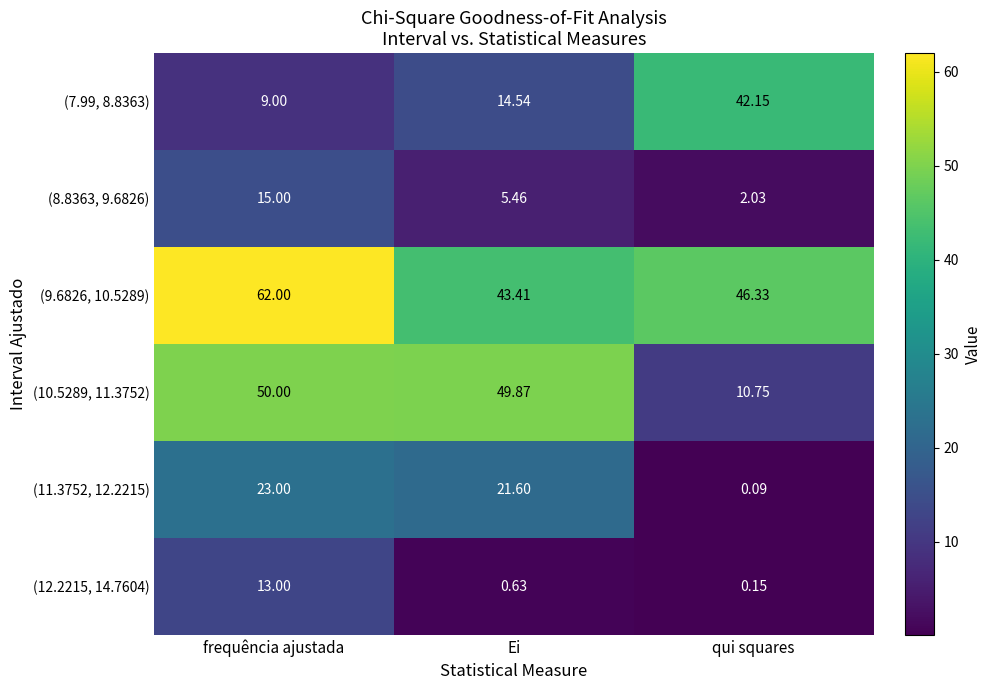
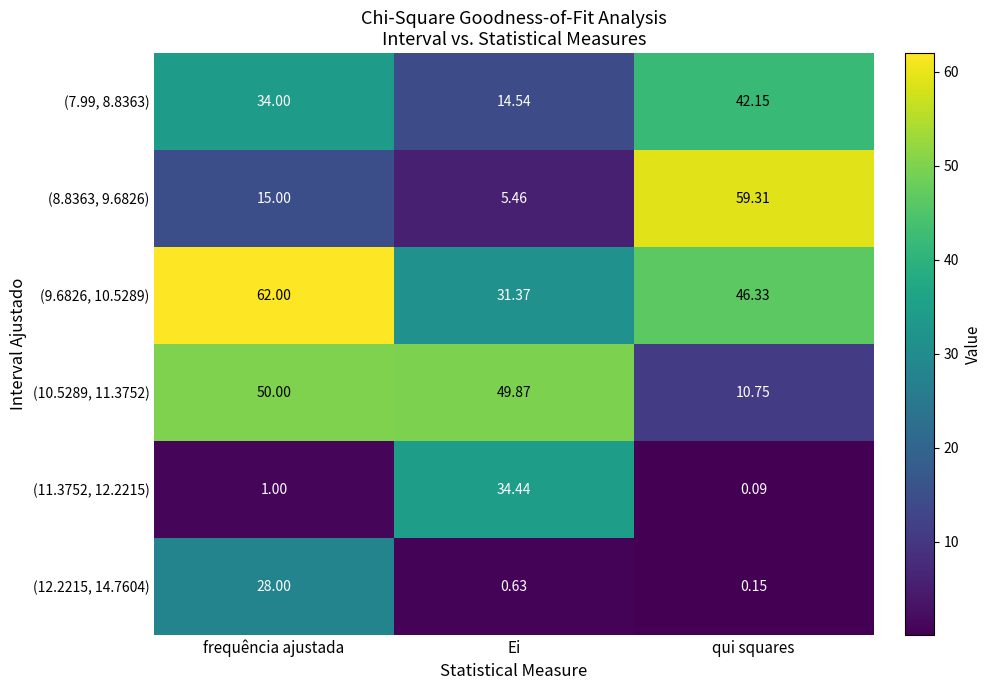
(7.99, 8.8363), frequência ajustada: 9.00 -> 34.00
(8.8363, 9.6826), qui squares: 2.03 -> 59.31
(9.6826, 10.5289), Ei: 43.41 -> 31.37
(11.3752, 12.2215), frequência ajustada: 23.00 -> 1.00
(11.3752, 12.2215), Ei: 21.60 -> 34.44
(12.2215, 14.7604), frequência ajustada: 13.00 -> 28.00
